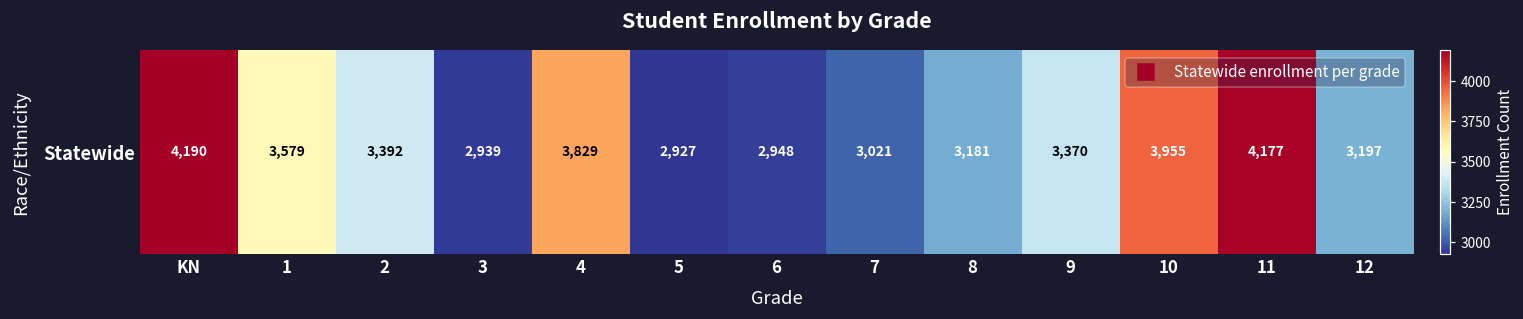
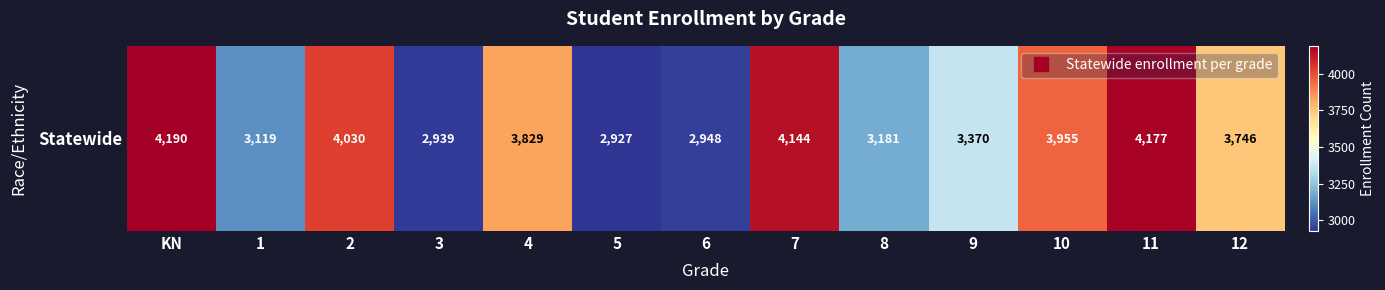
Statewide, 1: 3,579 -> 3,119
Statewide, 2: 3,392 -> 4,030
Statewide, 7: 3,021 -> 4,144
Statewide, 12: 3,197 -> 3,746
